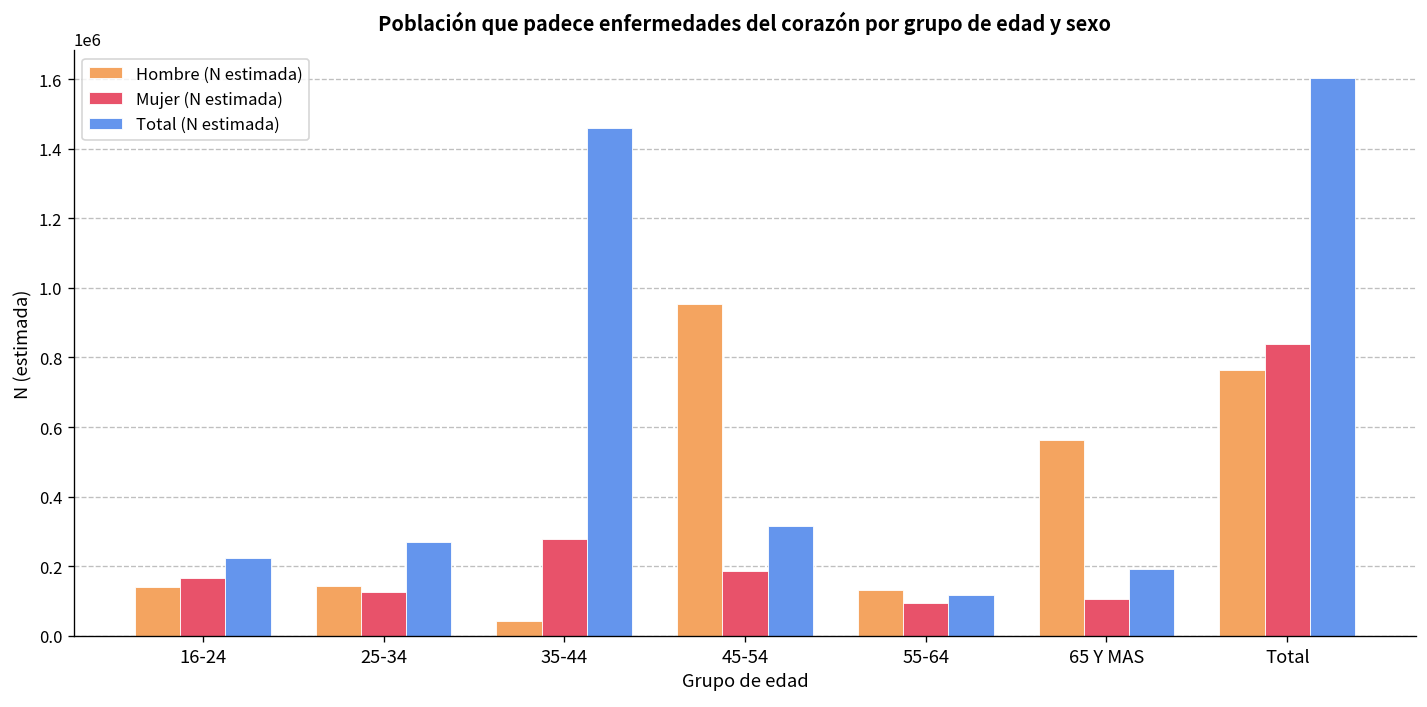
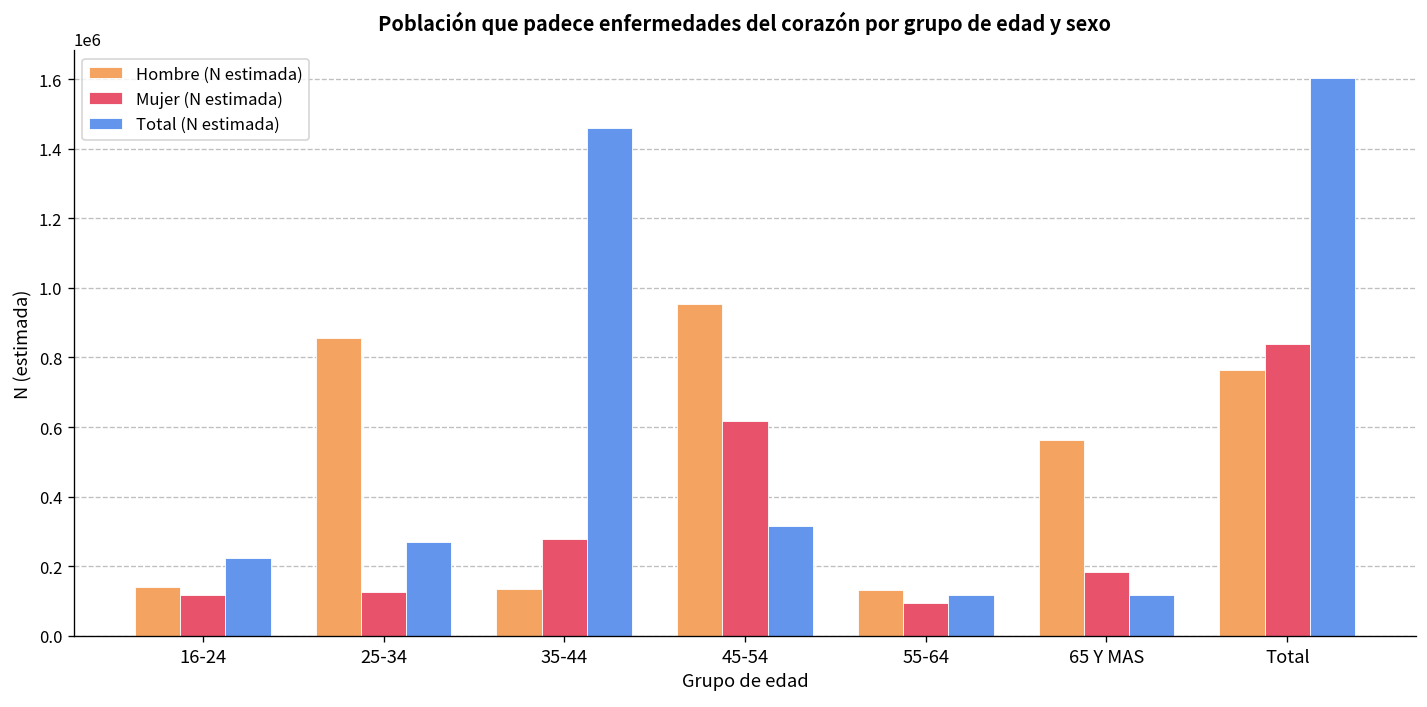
Mujer (N estimada), 16-24: 170000 -> 120000
Hombre (N estimada), 25-34: 140000 -> 860000
Hombre (N estimada), 35-44: 40000 -> 130000
Mujer (N estimada), 45-54: 190000 -> 620000
Mujer (N estimada), 65 Y MAS: 110000 -> 180000
Total (N estimada), 65 Y MAS: 190000 -> 120000
